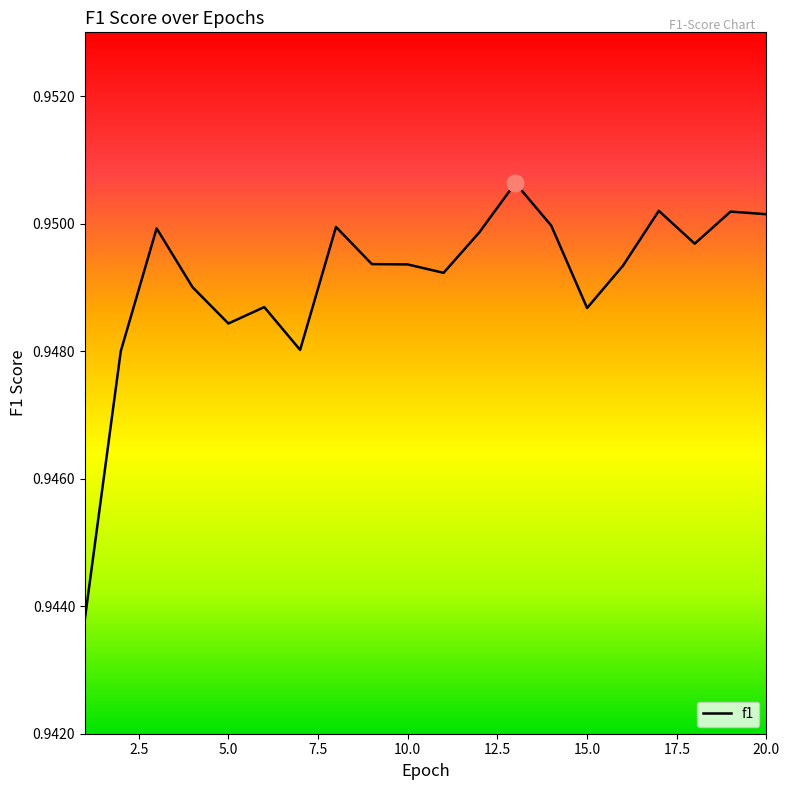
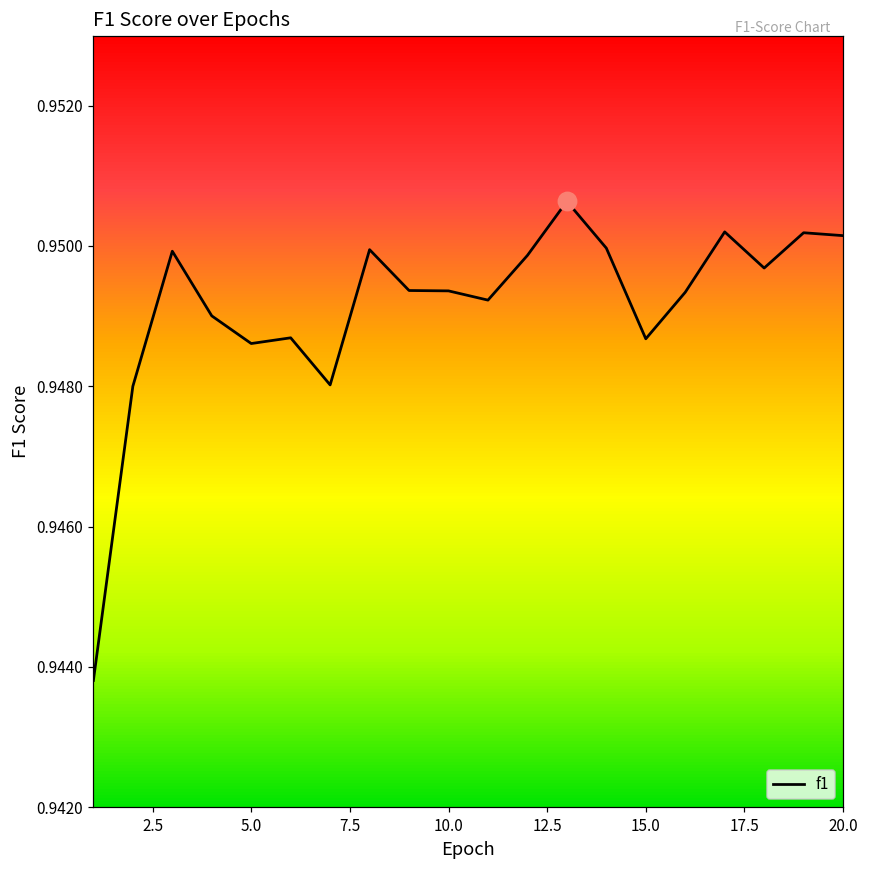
f1, 5.0: 0.9484 -> 0.9486
